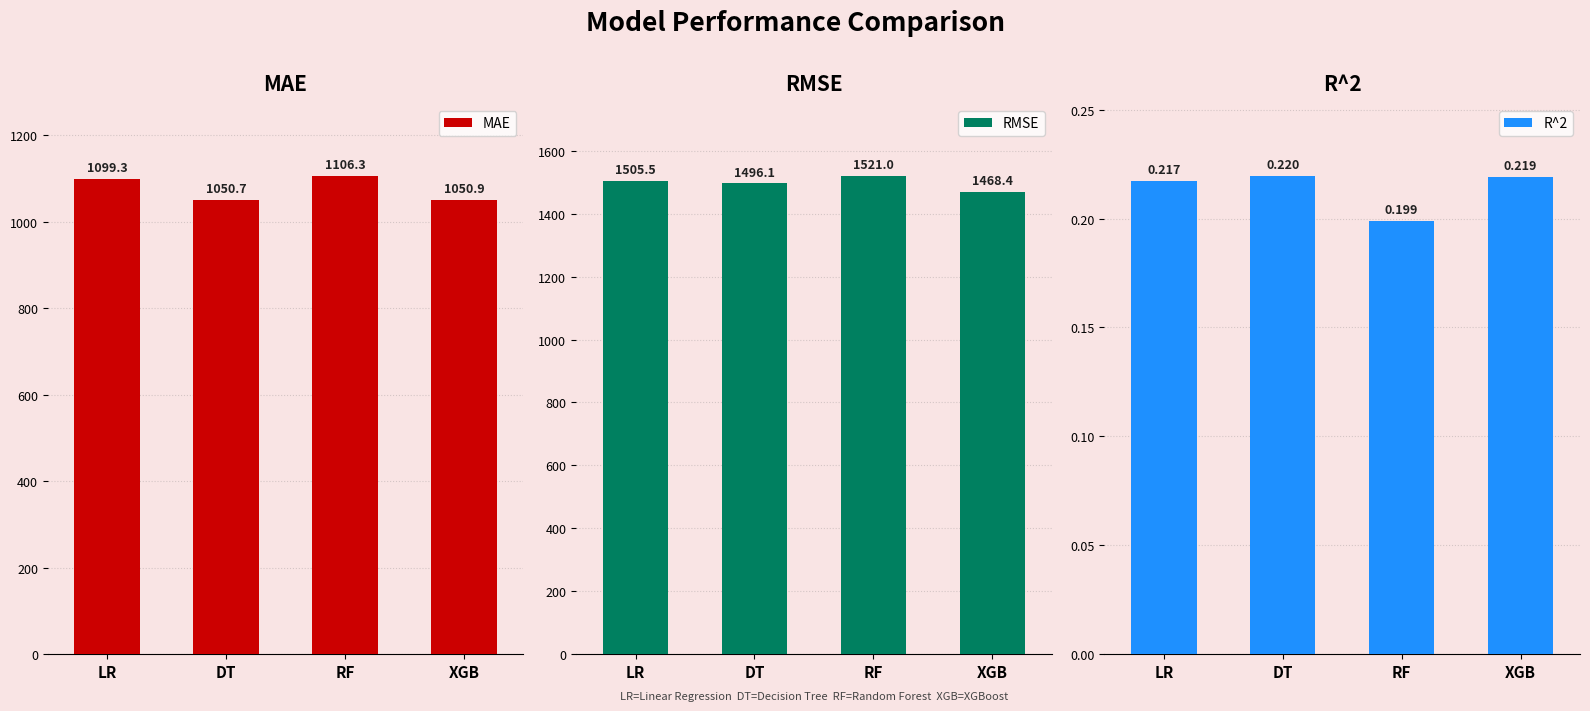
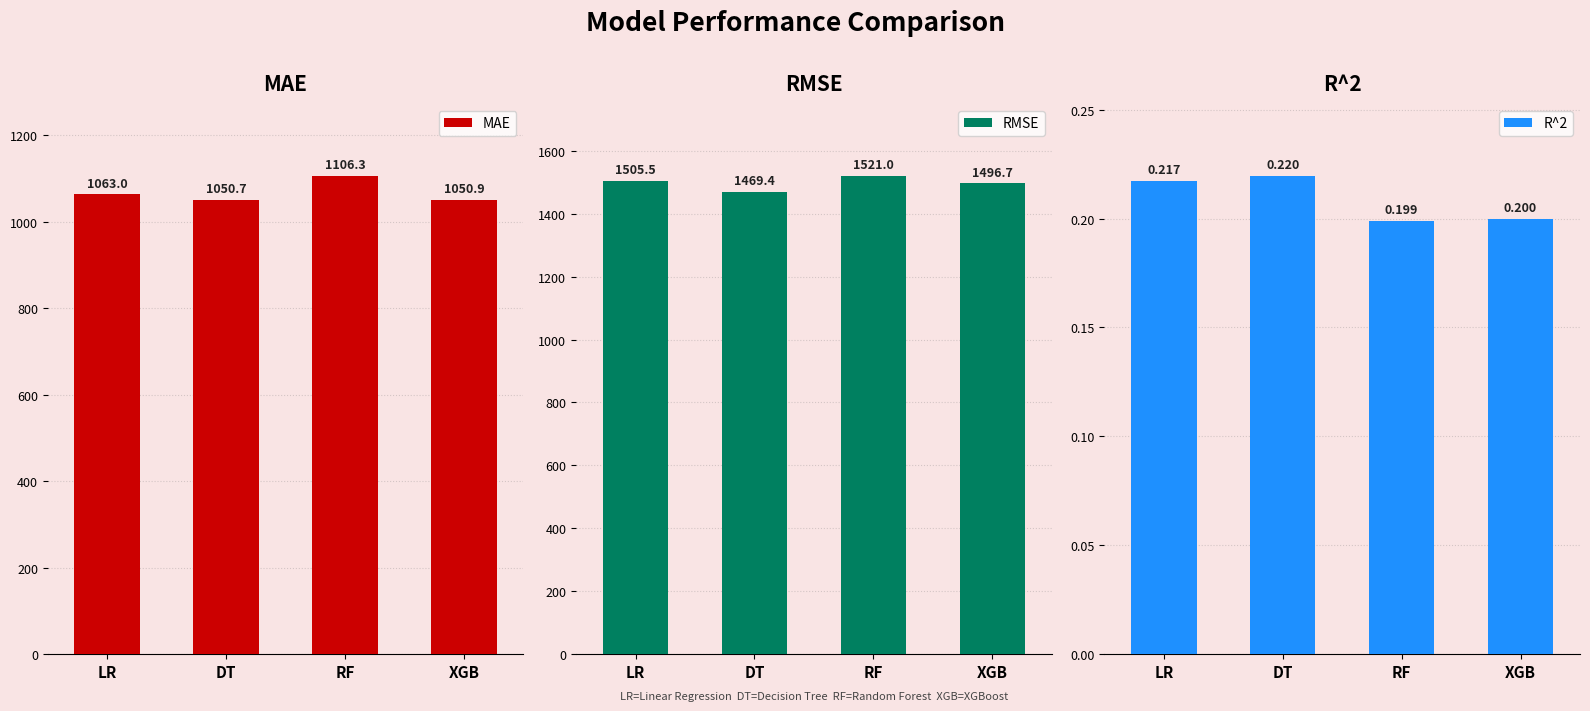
MAE, LR: 1099.3 -> 1063.0
RMSE, DT: 1496.1 -> 1469.4
RMSE, XGB: 1468.4 -> 1496.7
R^2, XGB: 0.219 -> 0.200
